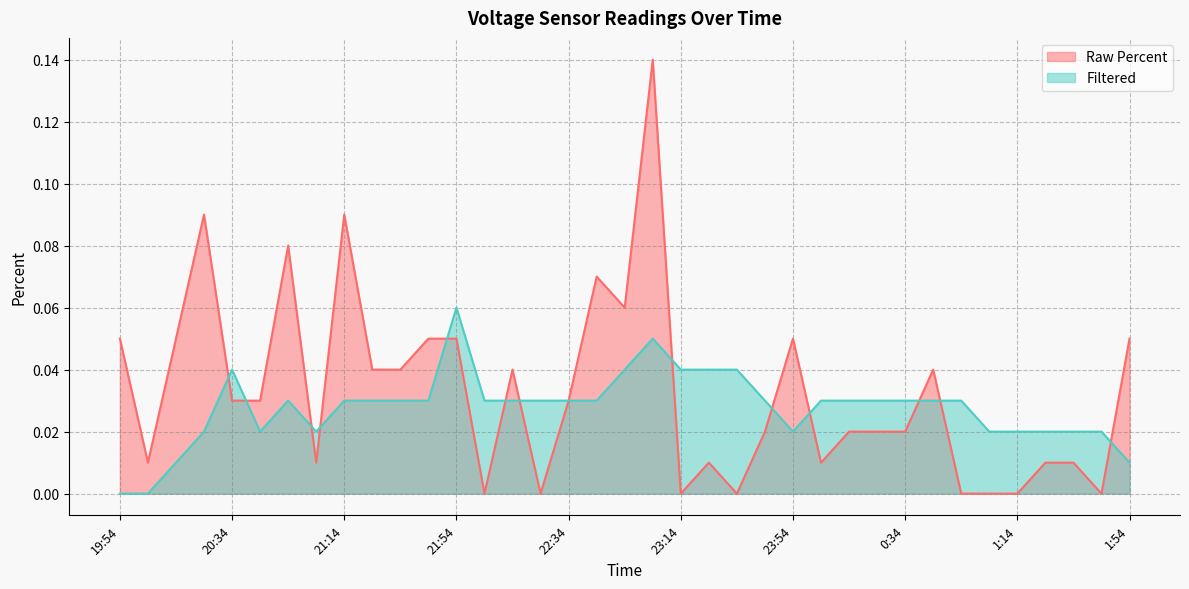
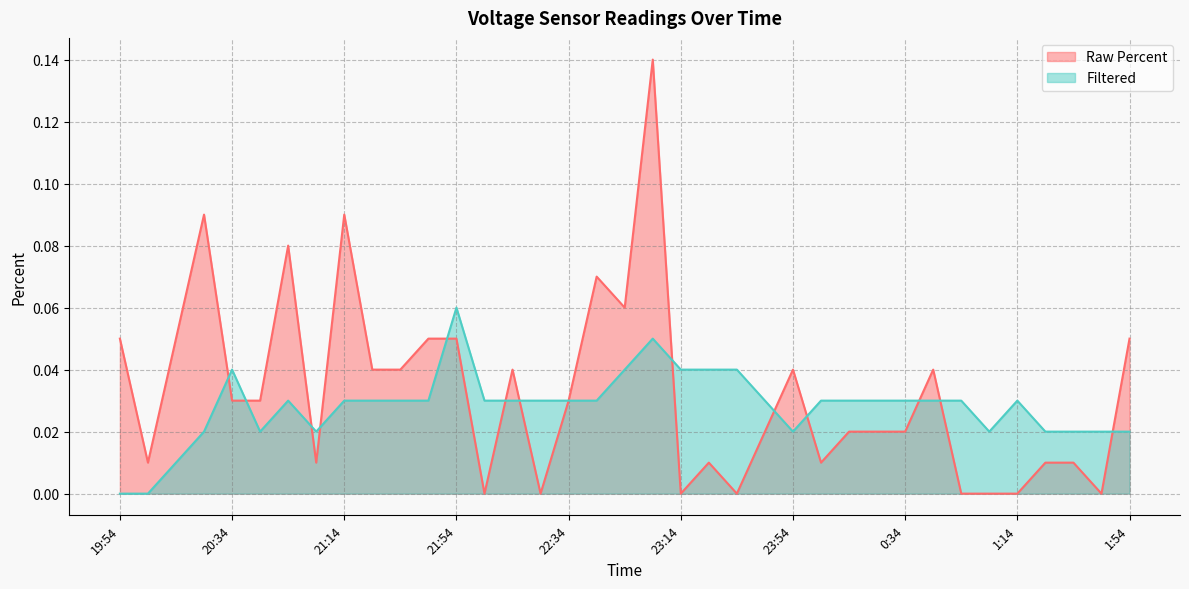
Raw Percent, 23:54: 0.05 -> 0.04
Filtered, 1:14: 0.02 -> 0.03
Filtered, 1:54: 0.01 -> 0.02
